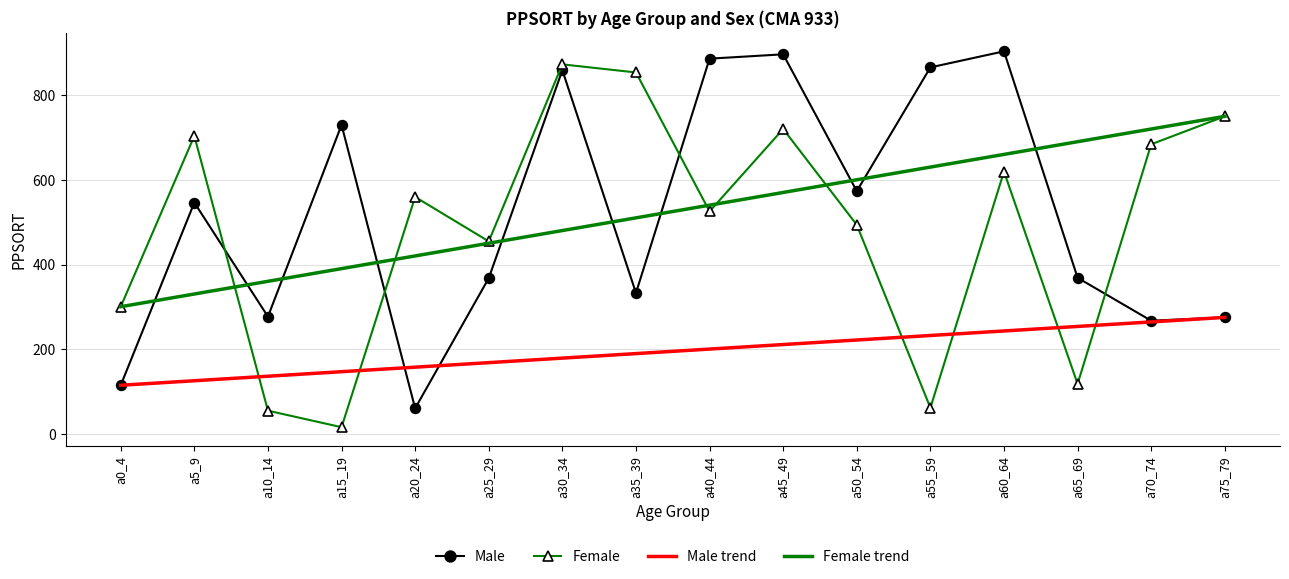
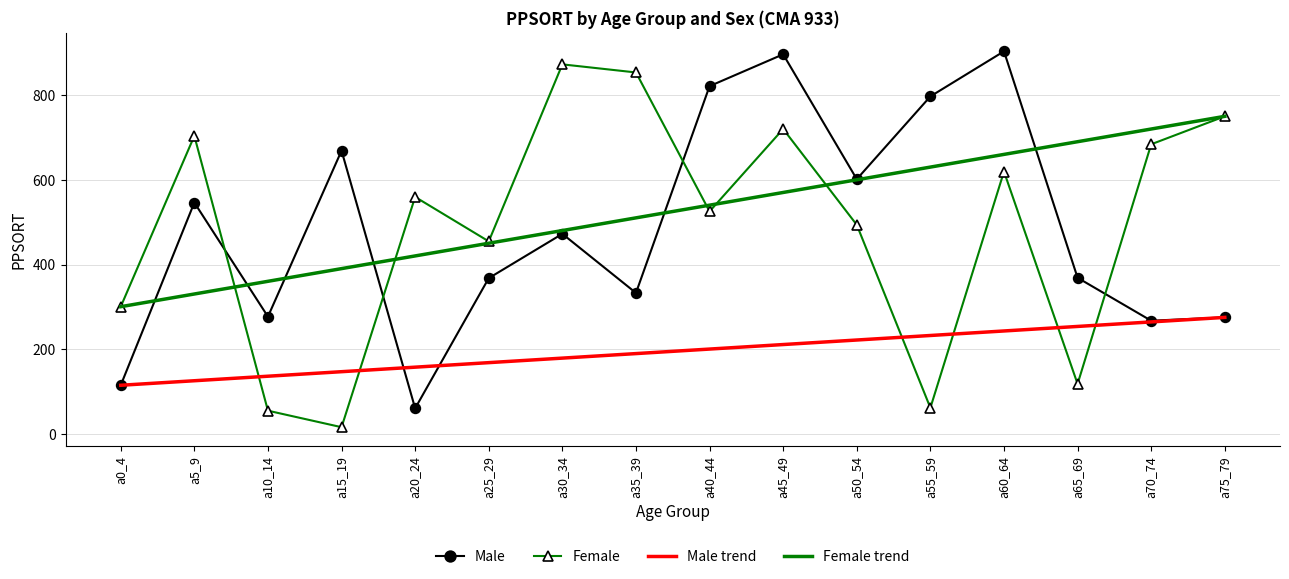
Male, a15_19: 730 -> 670
Male, a30_34: 860 -> 470
Male, a40_44: 890 -> 820
Male, a50_54: 570 -> 600
Male, a55_59: 870 -> 800
